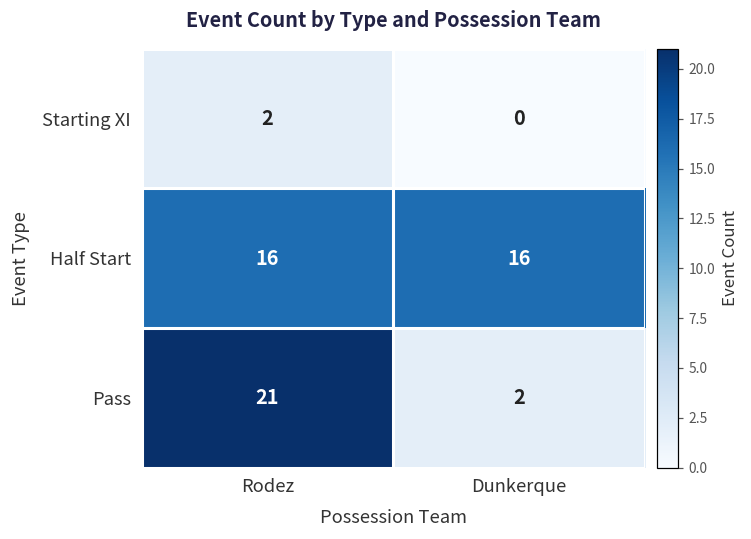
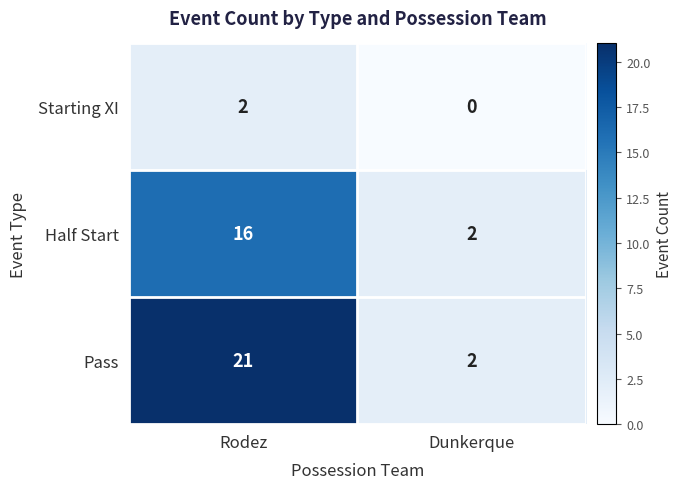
Half Start, Dunkerque: 16 -> 2
